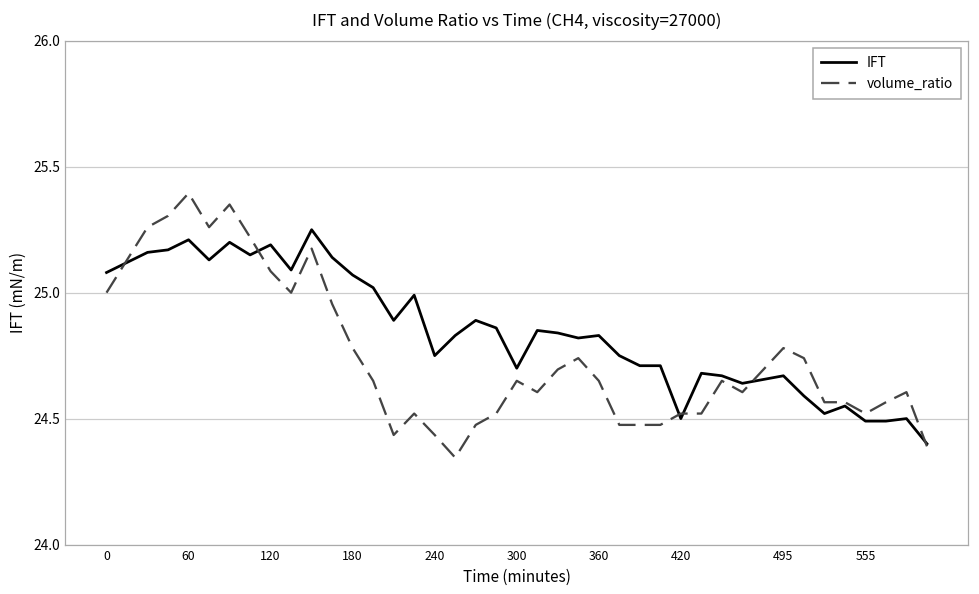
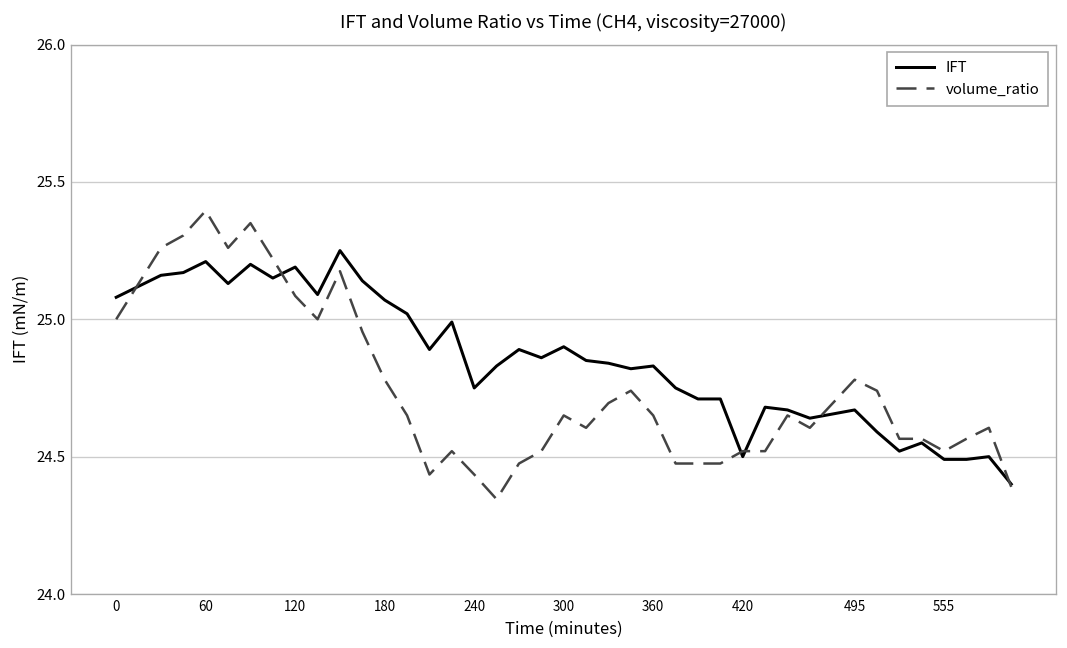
IFT, 300: 24.7 -> 24.9
